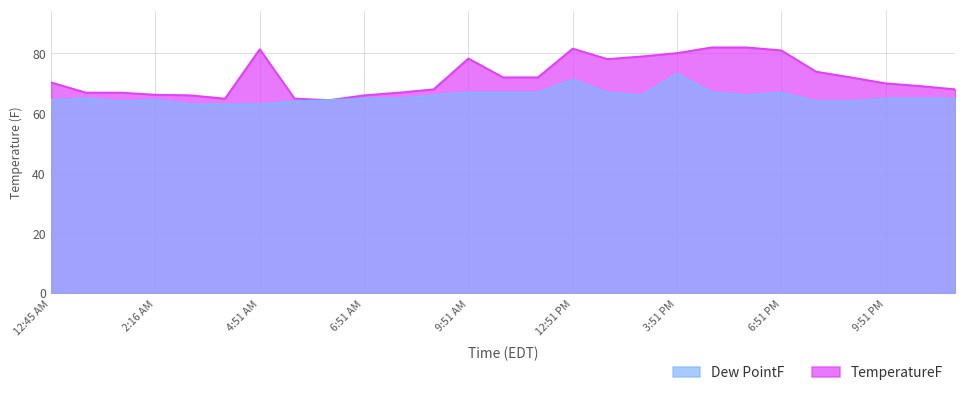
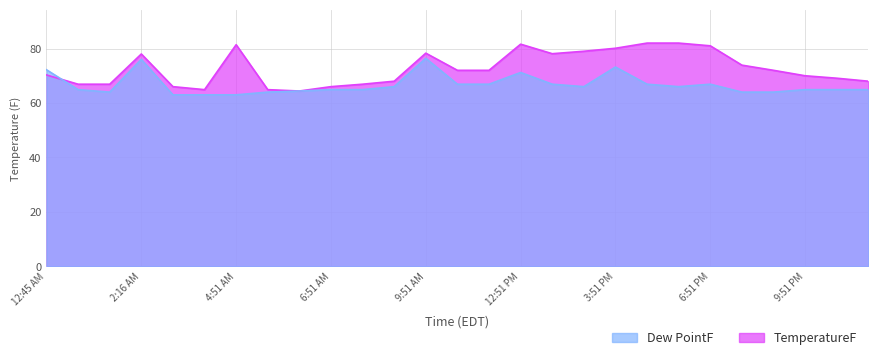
Dew PointF, 12:45 AM: 64 -> 72
TemperatureF, 2:16 AM: 66 -> 78
Dew PointF, 2:16 AM: 64 -> 76
Dew PointF, 9:51 AM: 67 -> 76
